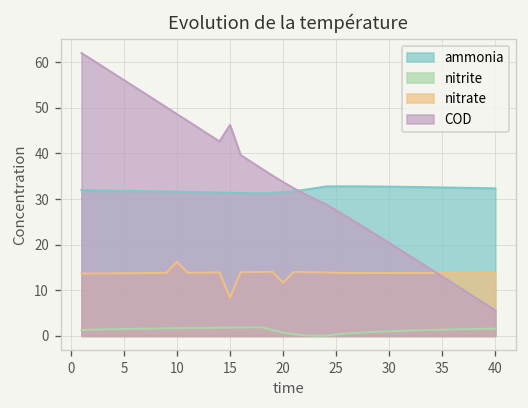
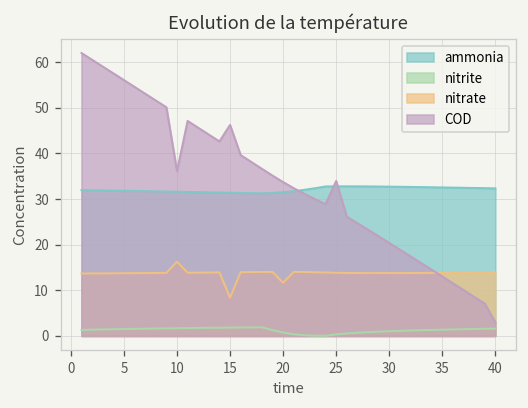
COD, 10: 49 -> 36
COD, 25: 28 -> 34
COD, 40: 6 -> 3
